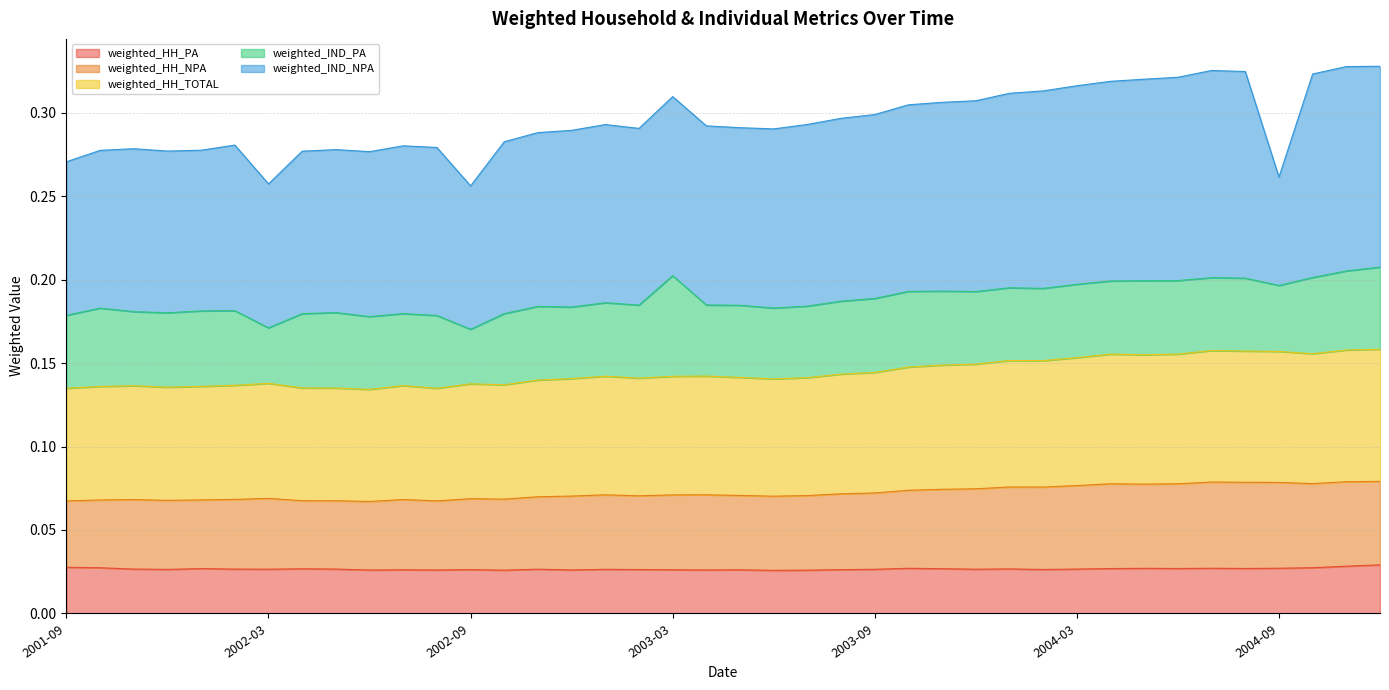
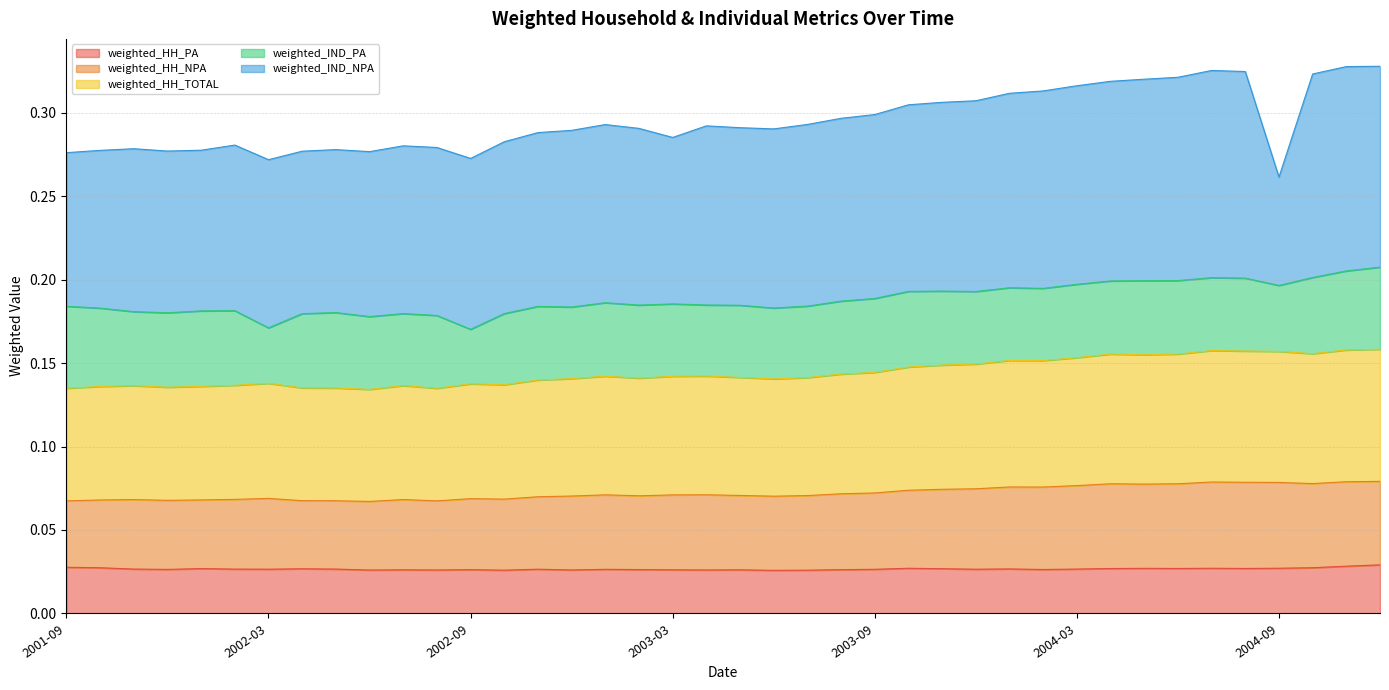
weighted_IND_PA, 2001-09: 0.044 -> 0.049
weighted_IND_NPA, 2002-03: 0.086 -> 0.101
weighted_IND_NPA, 2002-09: 0.086 -> 0.102
weighted_IND_PA, 2003-03: 0.060 -> 0.043
weighted_IND_NPA, 2003-03: 0.107 -> 0.100
